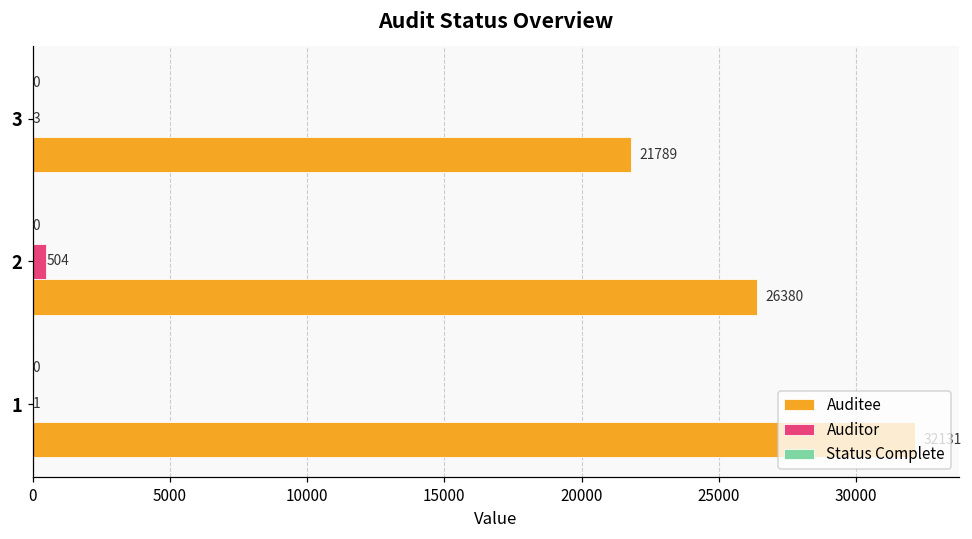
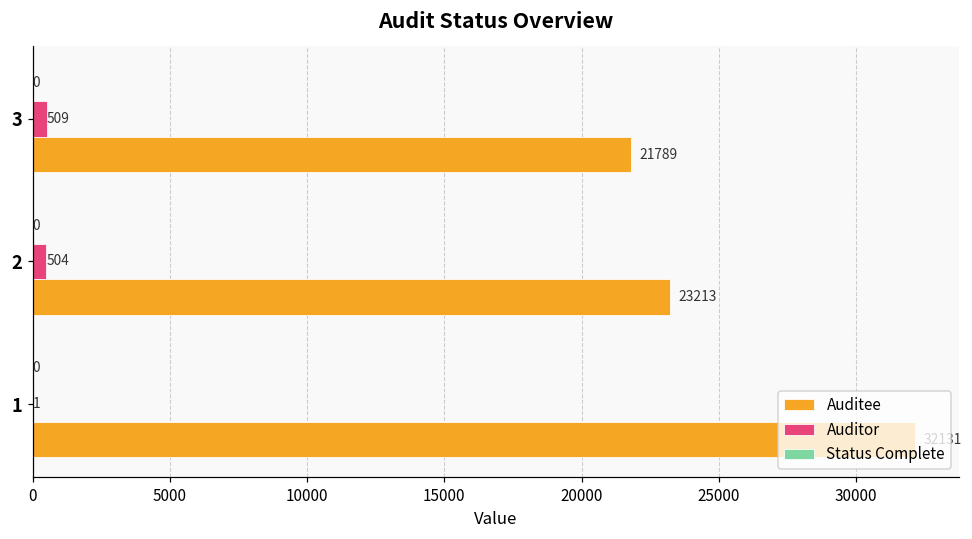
Auditor, 3: 3 -> 509
Auditee, 2: 26380 -> 23213
